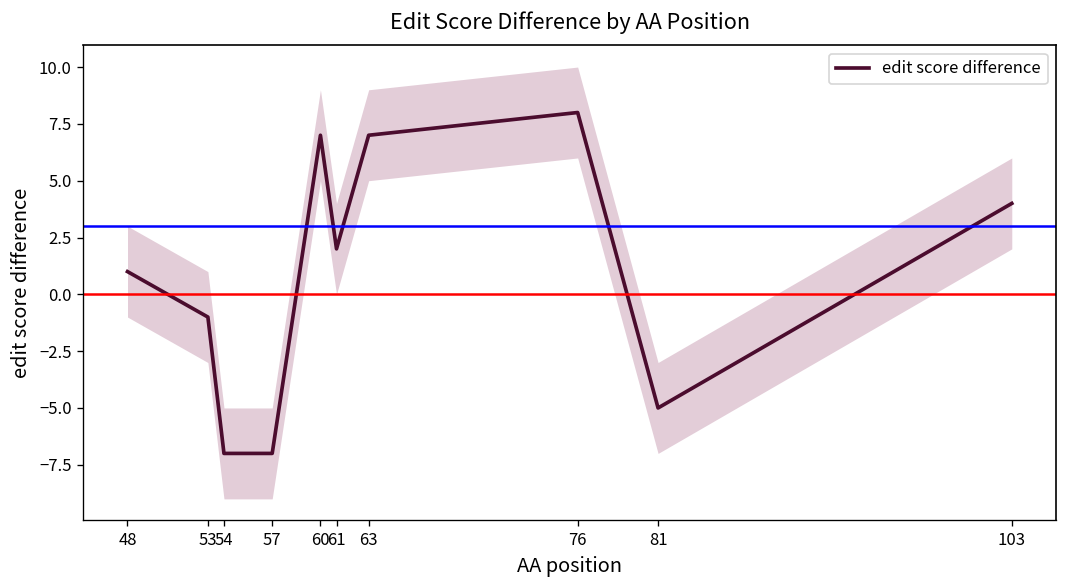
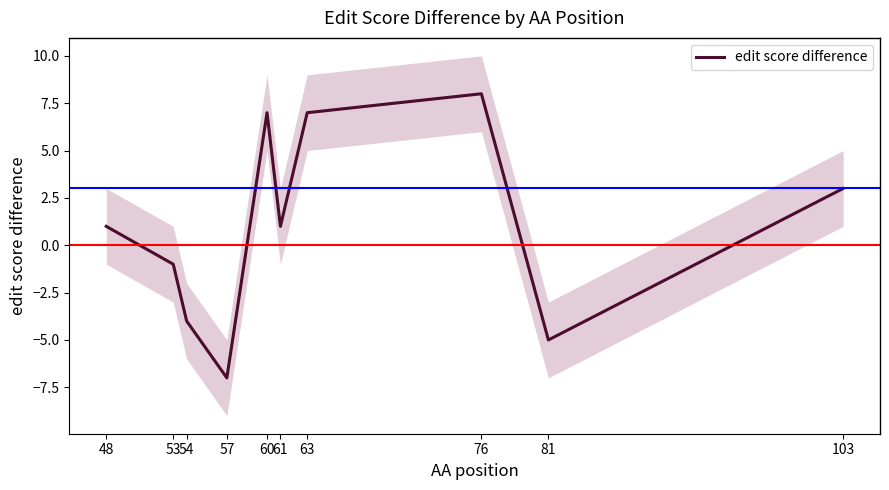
edit score difference, 54: -7 -> -4
edit score difference, 61: 2 -> 1
edit score difference, 103: 4 -> 3
